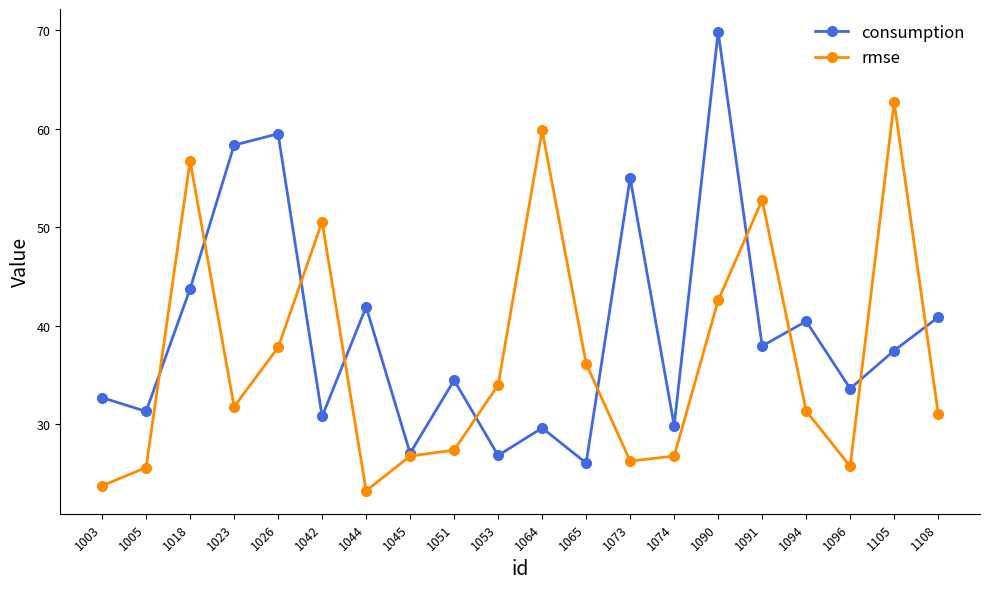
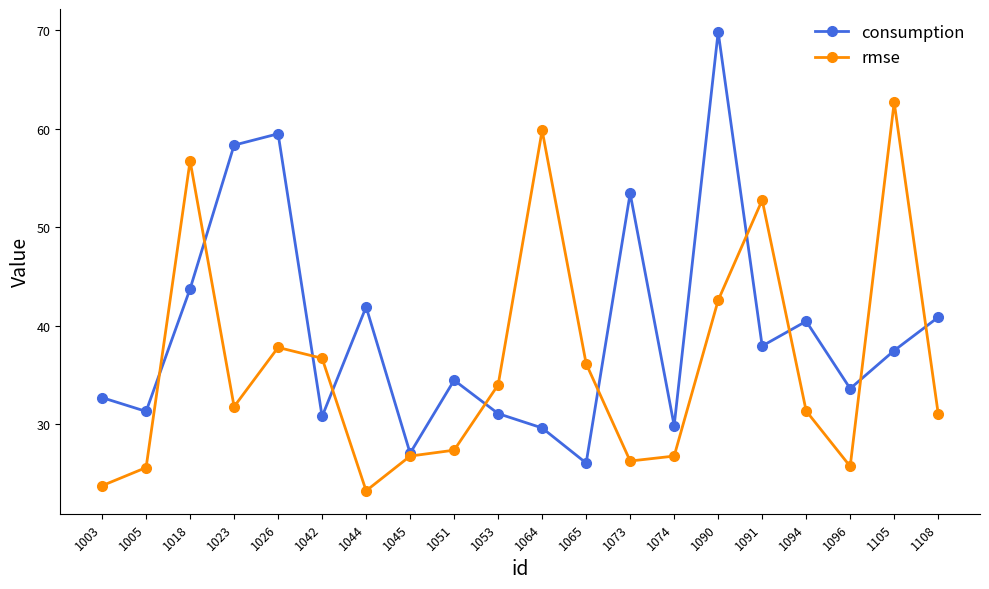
rmse, 1042: 51 -> 37
consumption, 1053: 27 -> 31
consumption, 1073: 55 -> 53
